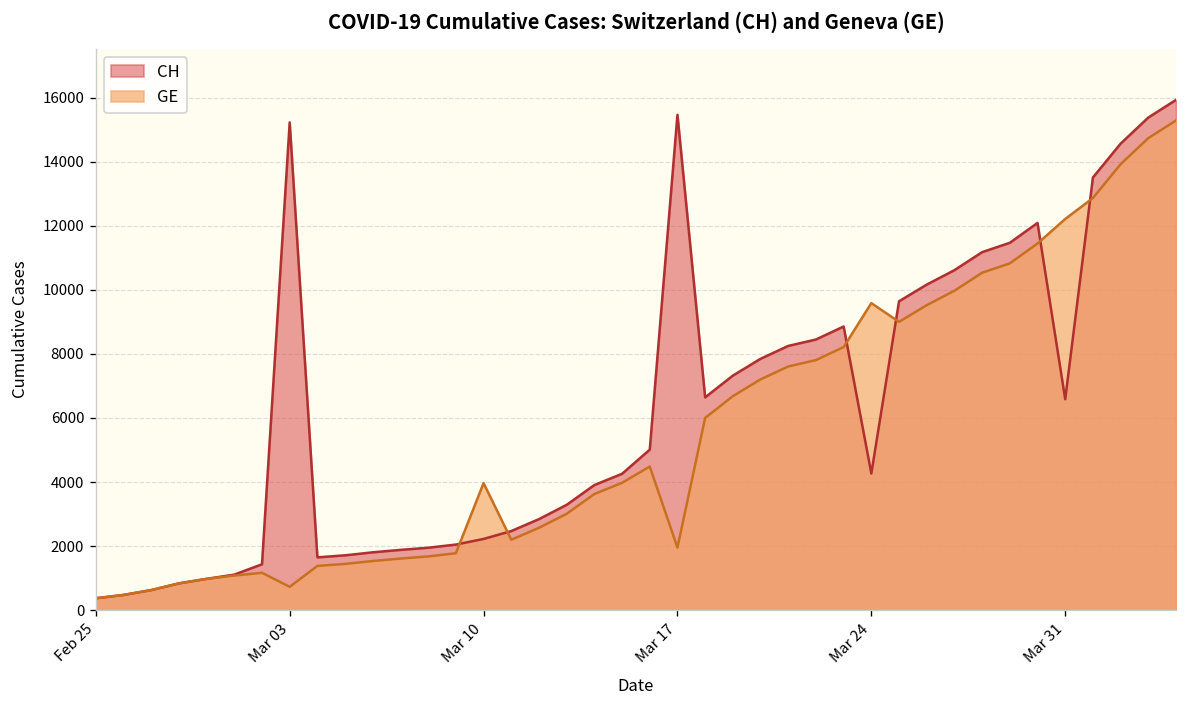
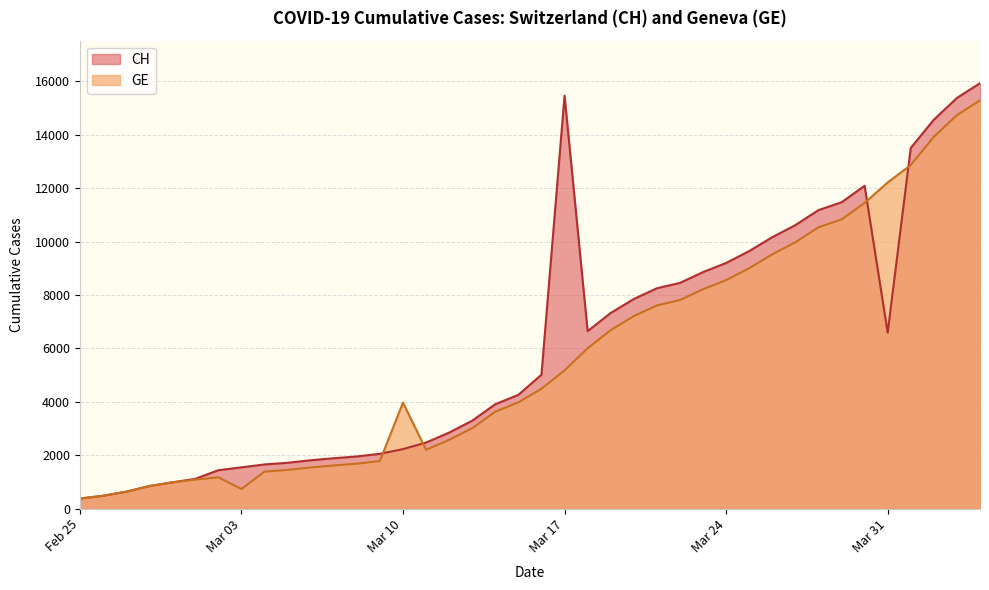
CH, Mar 03: 15200 -> 1500
GE, Mar 17: 2000 -> 5200
CH, Mar 24: 4300 -> 9200
GE, Mar 24: 9600 -> 8600
